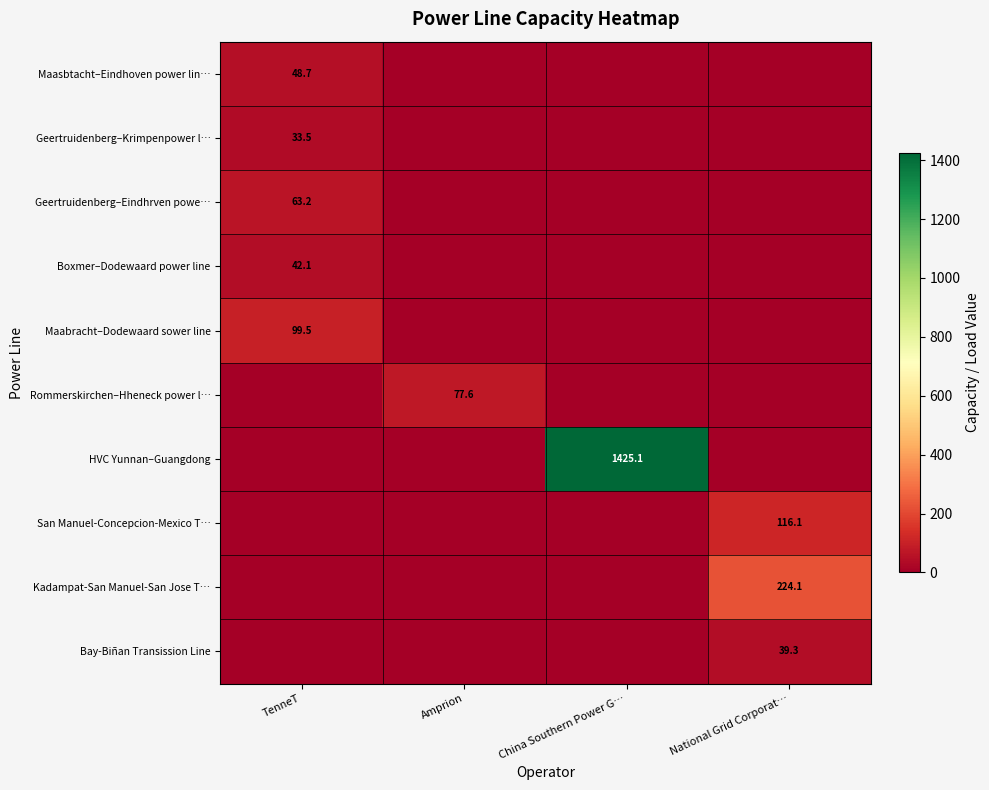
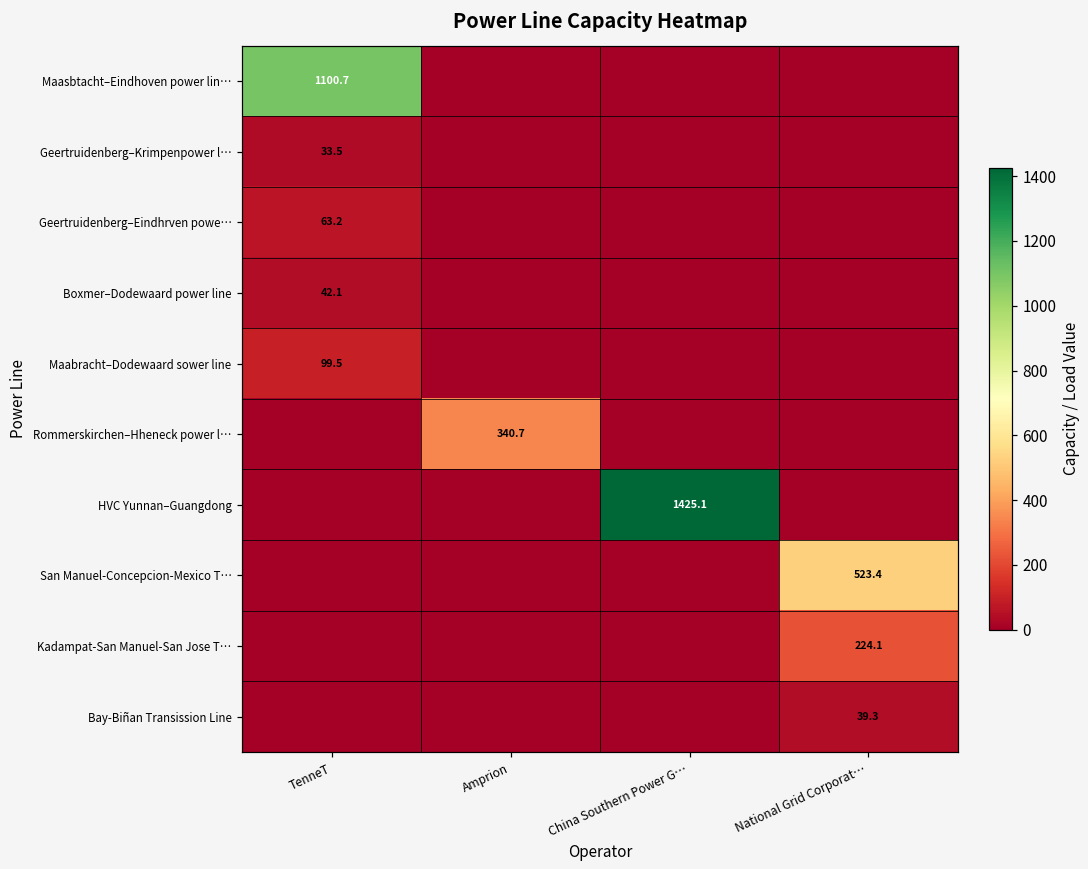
Maasbtacht–Eindhoven power lin…, TenneT: 48.7 -> 1100.7
Rommerskirchen–Hheneck power l…, Amprion: 77.6 -> 340.7
San Manuel-Concepcion-Mexico T…, National Grid Corporat…: 116.1 -> 523.4
